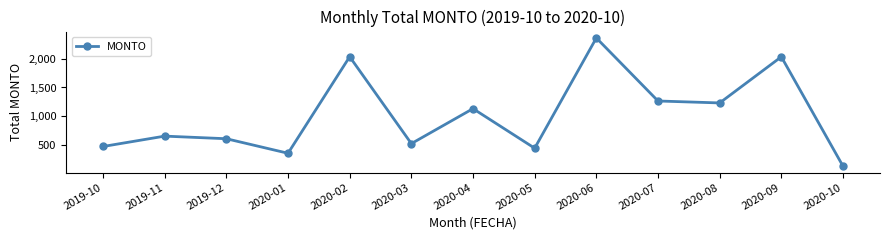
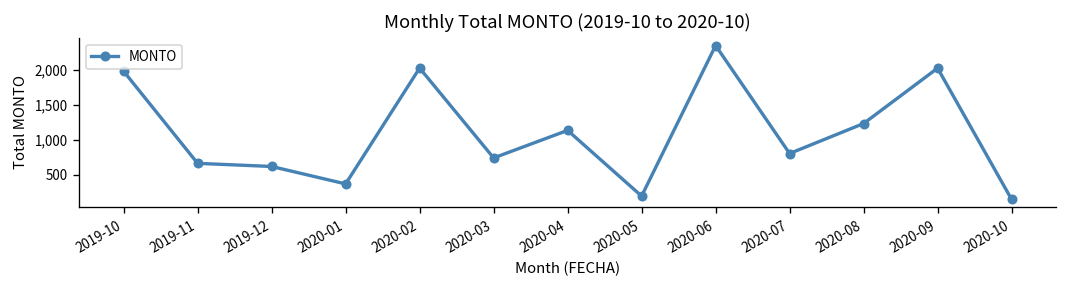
2019-10: 500 -> 2,000
2020-03: 500 -> 700
2020-05: 500 -> 200
2020-07: 1,300 -> 800
